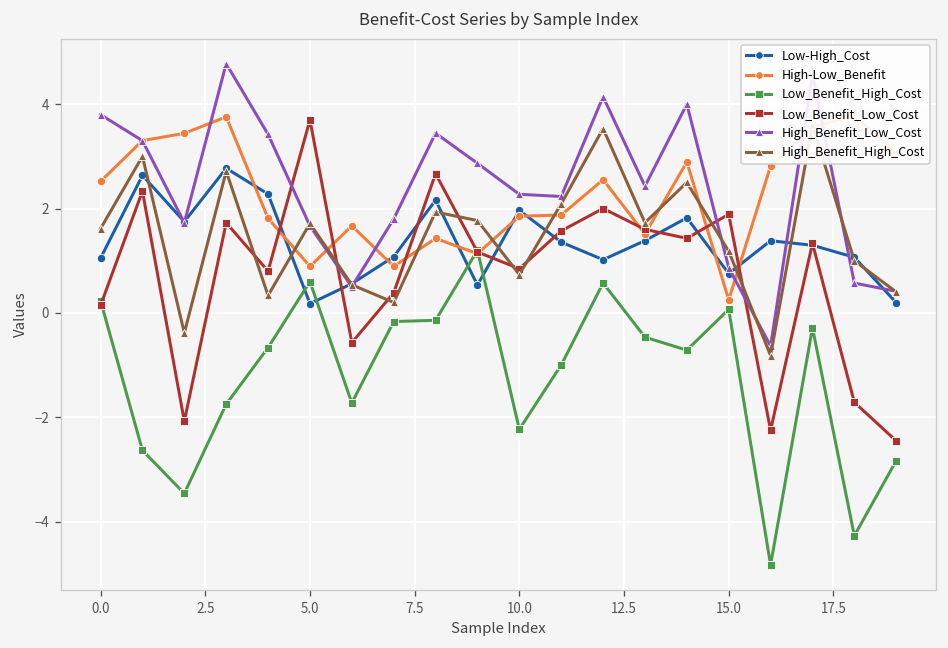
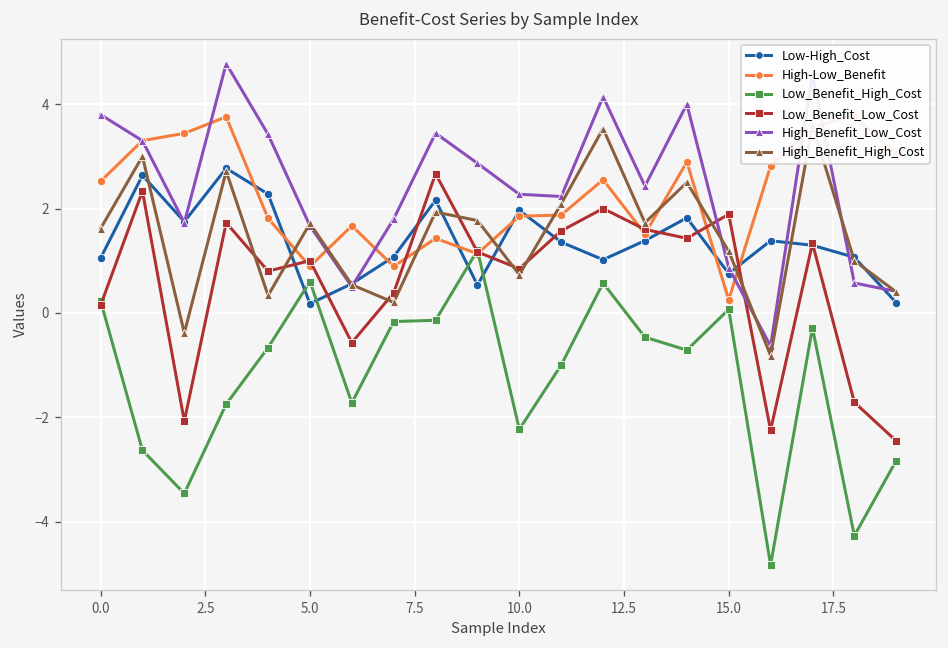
Low_Benefit_Low_Cost, 5.0: 3.7 -> 1.0
